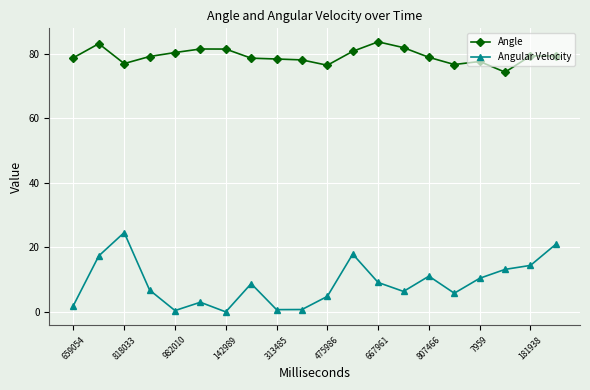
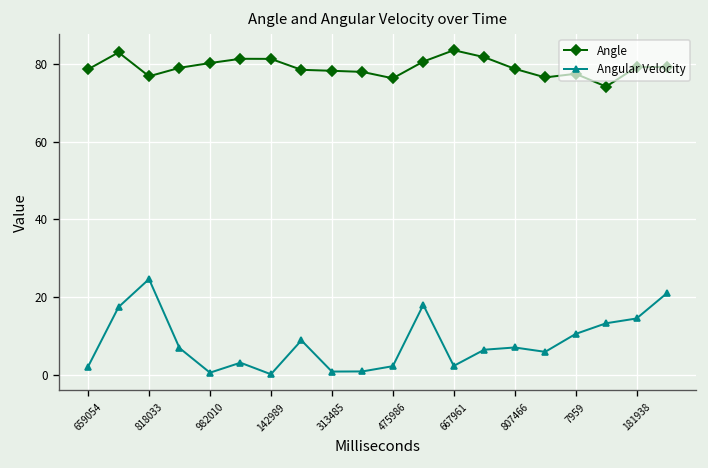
Angular Velocity, 475986: 5 -> 2
Angular Velocity, 667961: 9 -> 2
Angular Velocity, 807466: 11 -> 7
